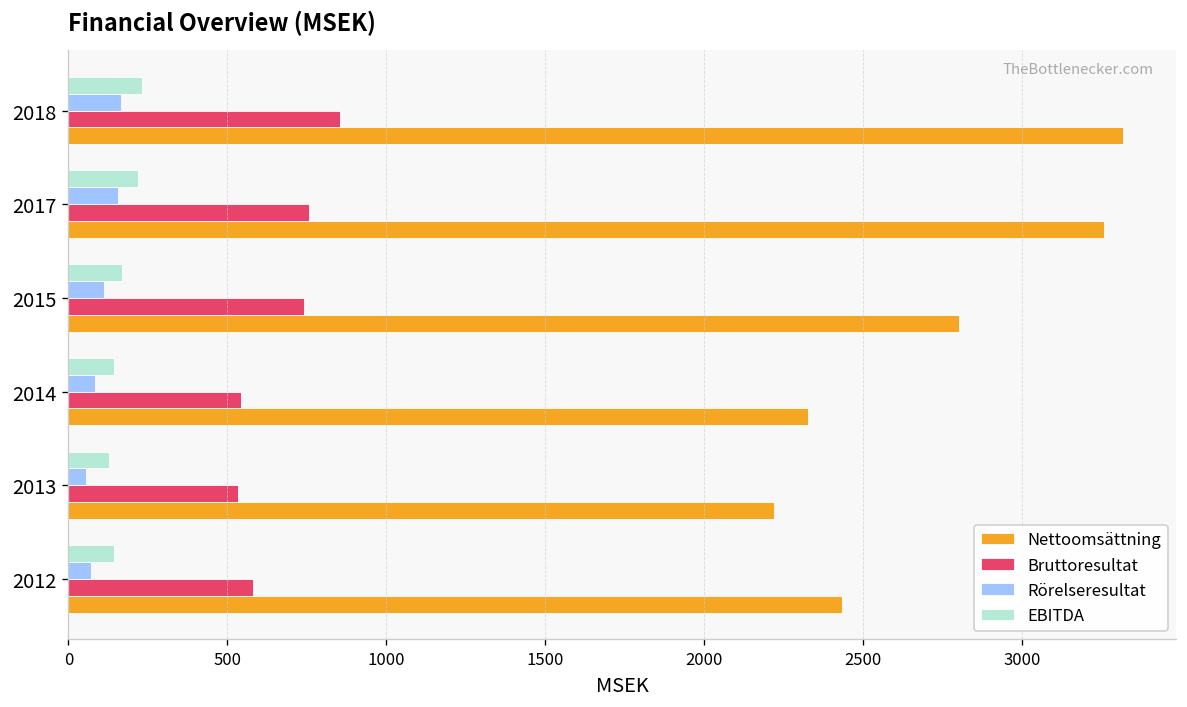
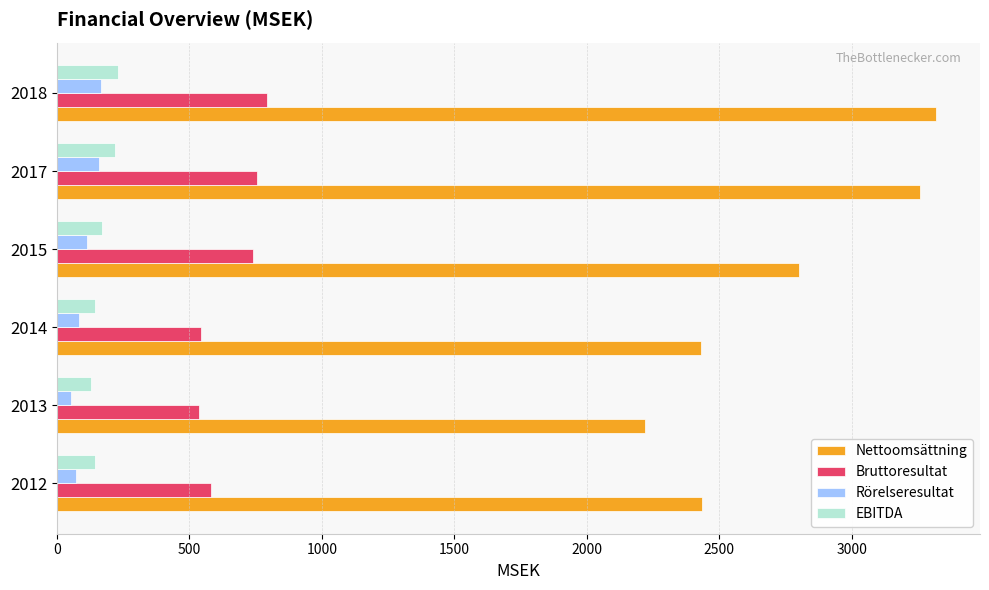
Bruttoresultat, 2018: 850 -> 790
Nettoomsättning, 2014: 2330 -> 2430
